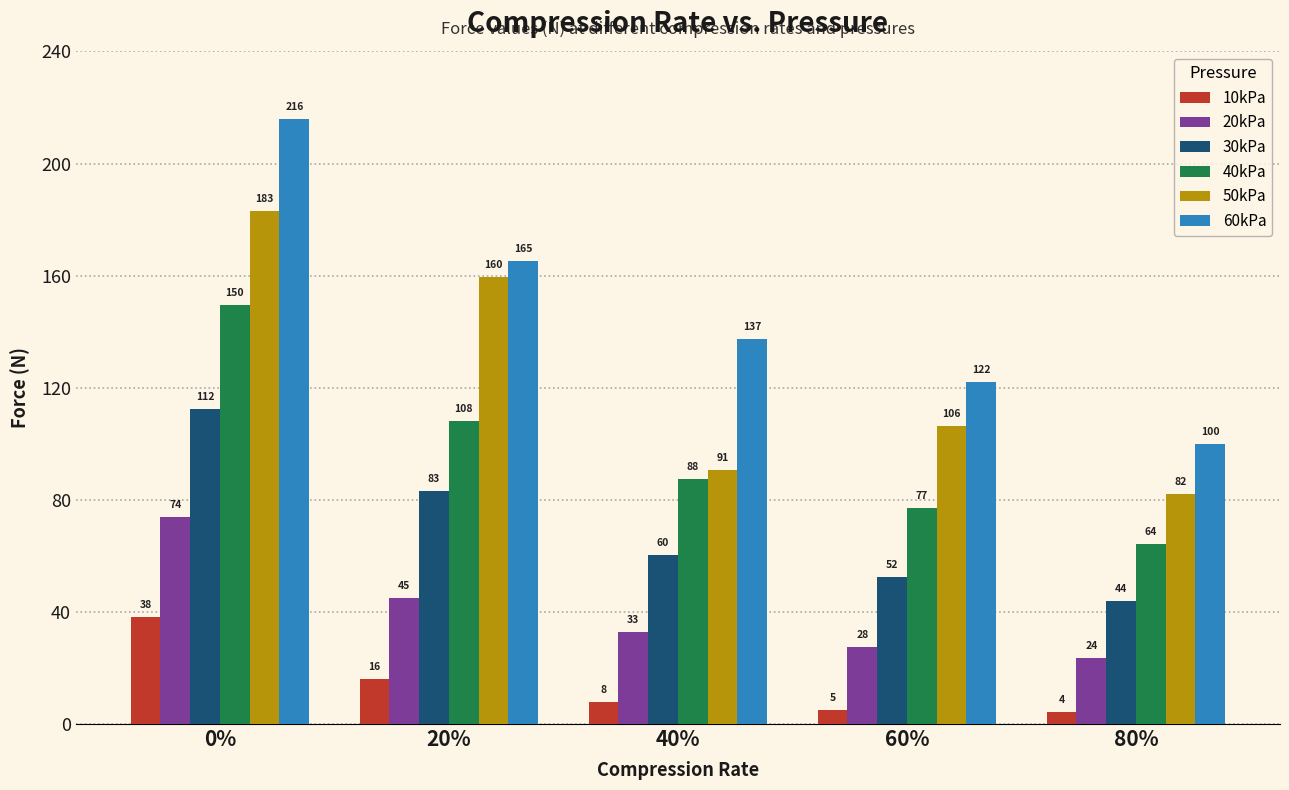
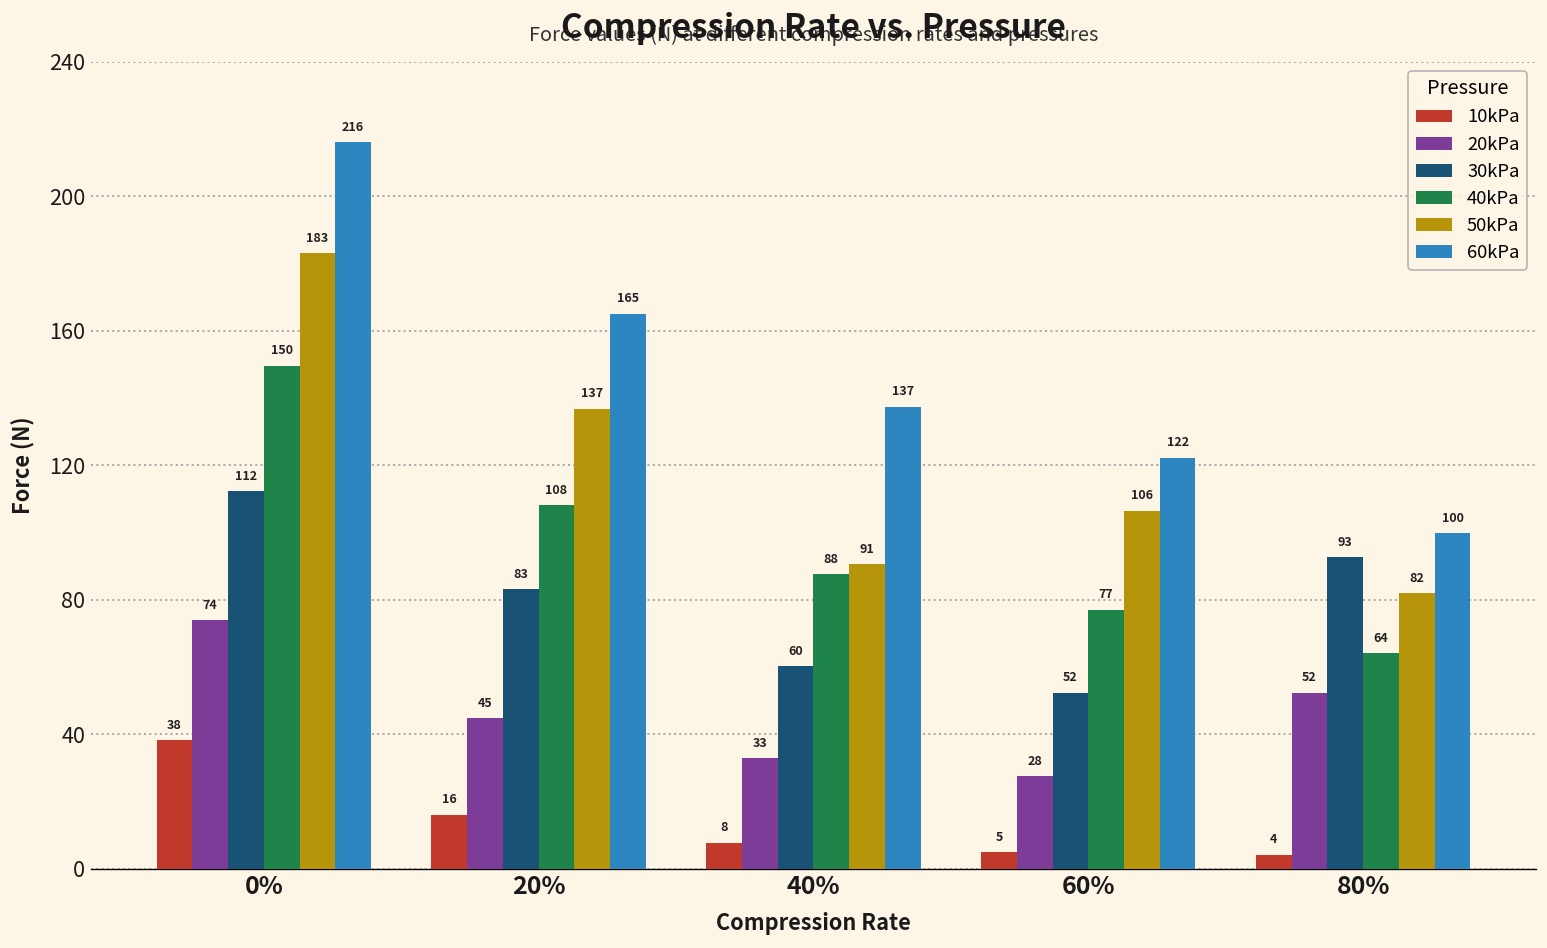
50kPa, 20%: 160 -> 137
20kPa, 80%: 24 -> 52
30kPa, 80%: 44 -> 93
